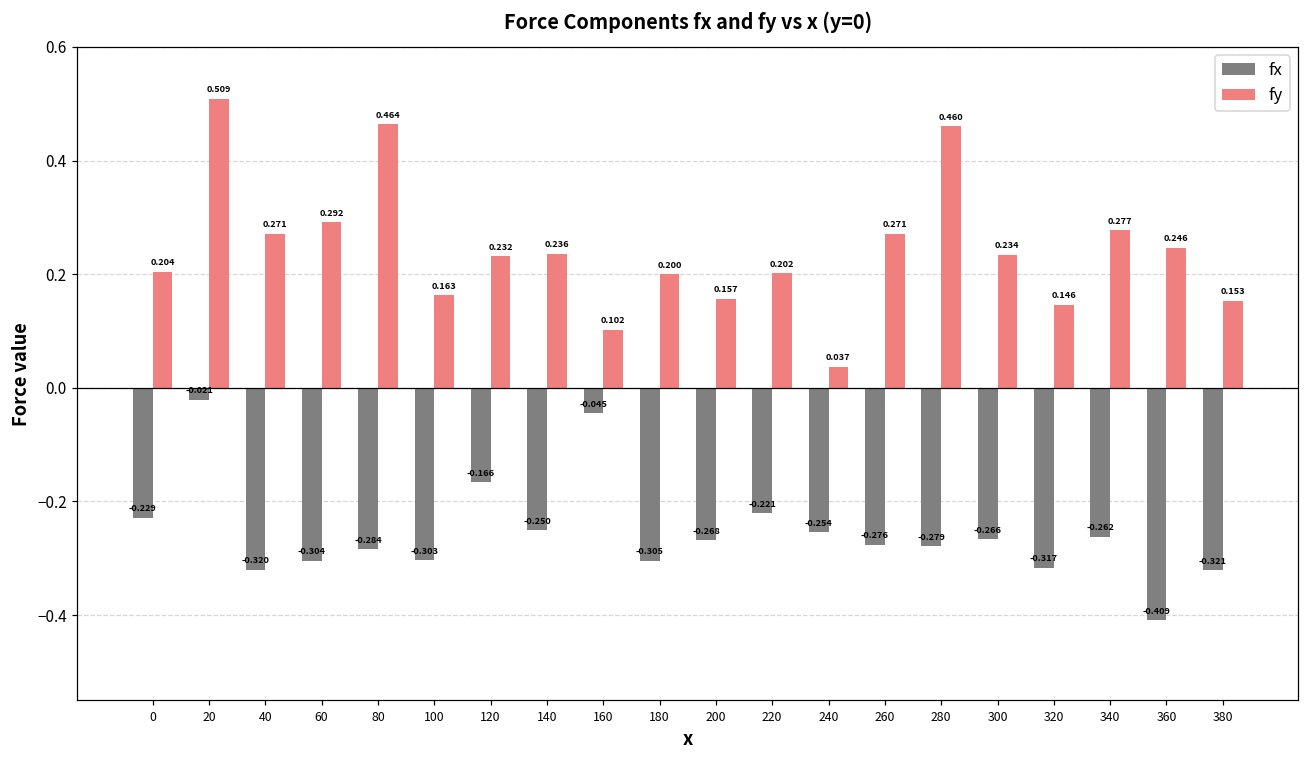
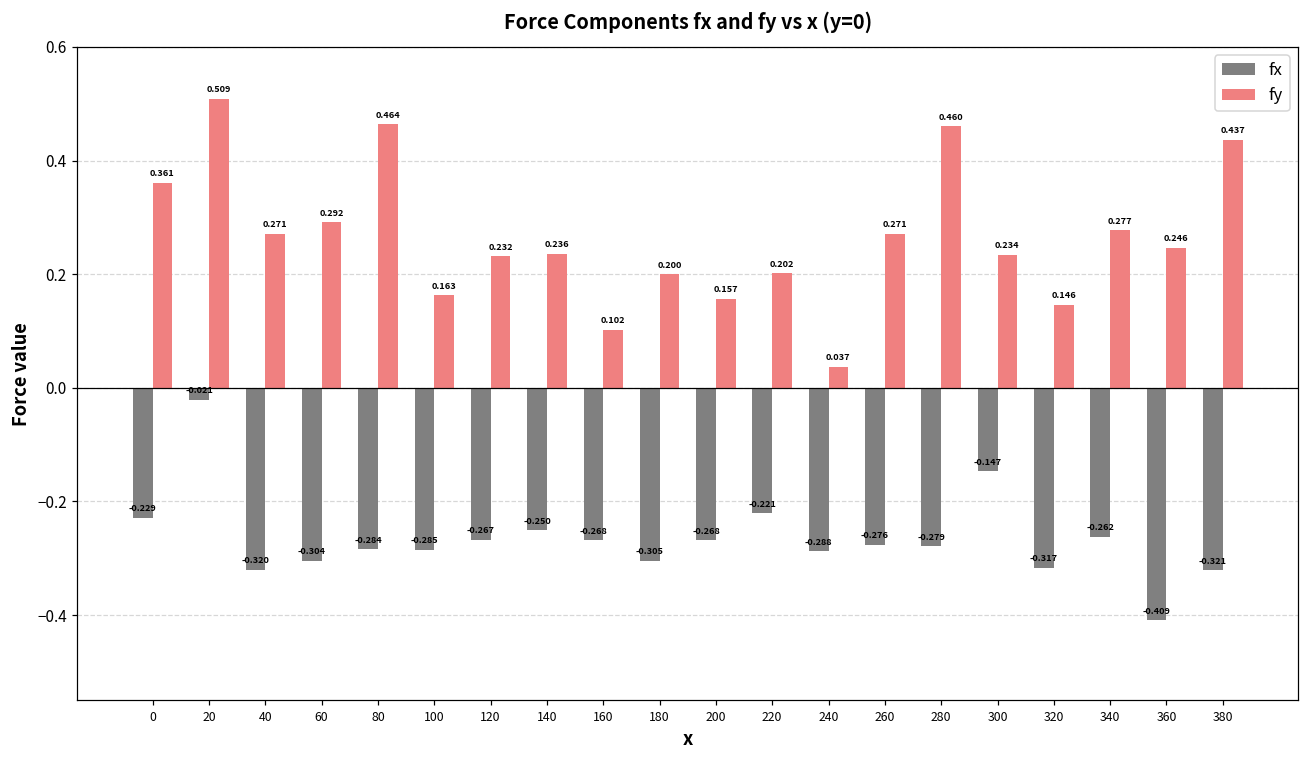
fy, 0: 0.204 -> 0.361
fx, 100: -0.303 -> -0.285
fx, 120: -0.166 -> -0.267
fx, 160: -0.045 -> -0.268
fx, 240: -0.254 -> -0.288
fx, 300: -0.266 -> -0.147
fy, 380: 0.153 -> 0.437
